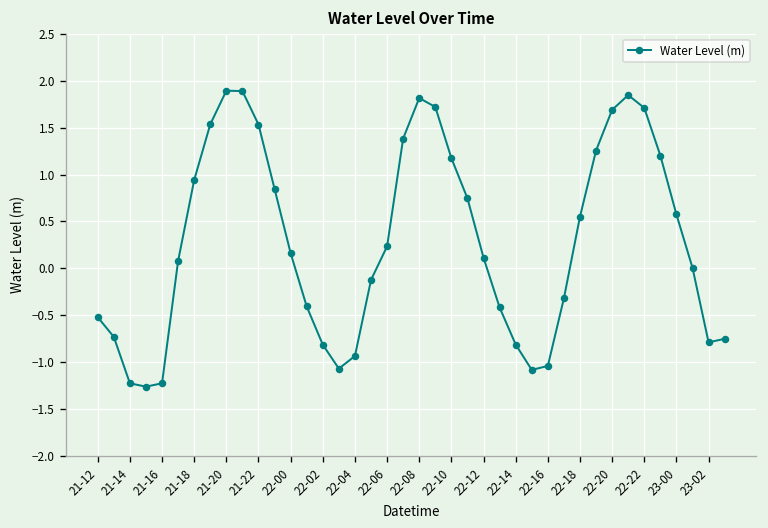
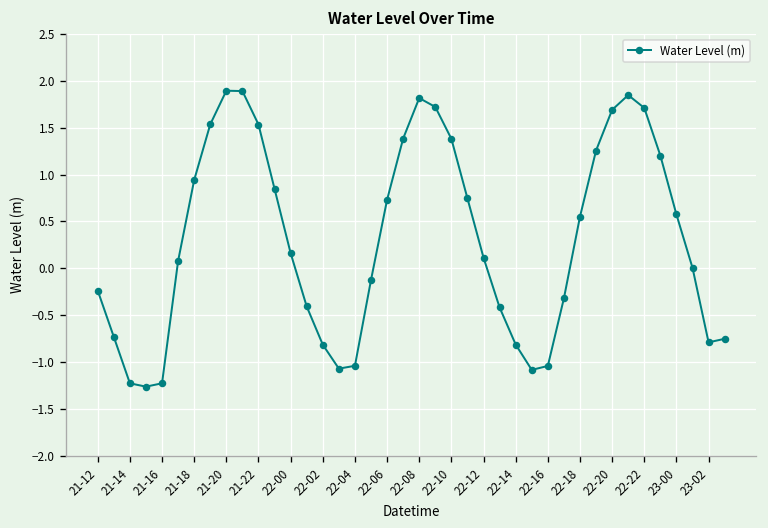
21-12: -0.5 -> -0.2
22-04: -0.9 -> -1.0
22-06: 0.2 -> 0.7
22-10: 1.2 -> 1.4
